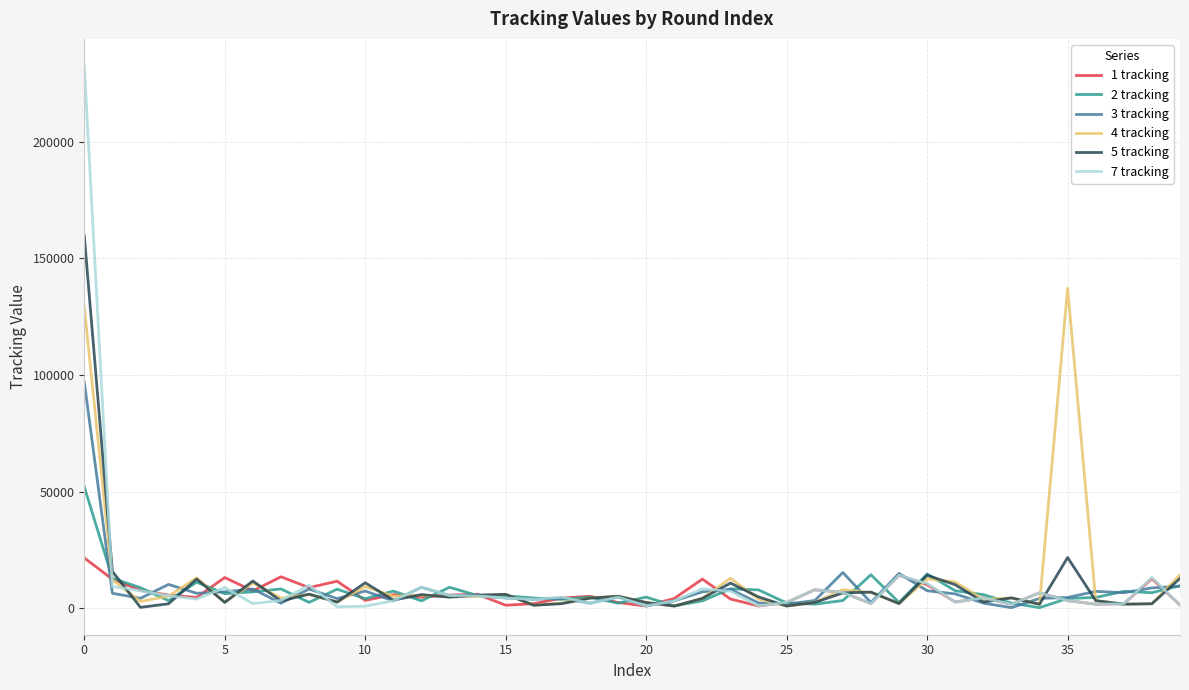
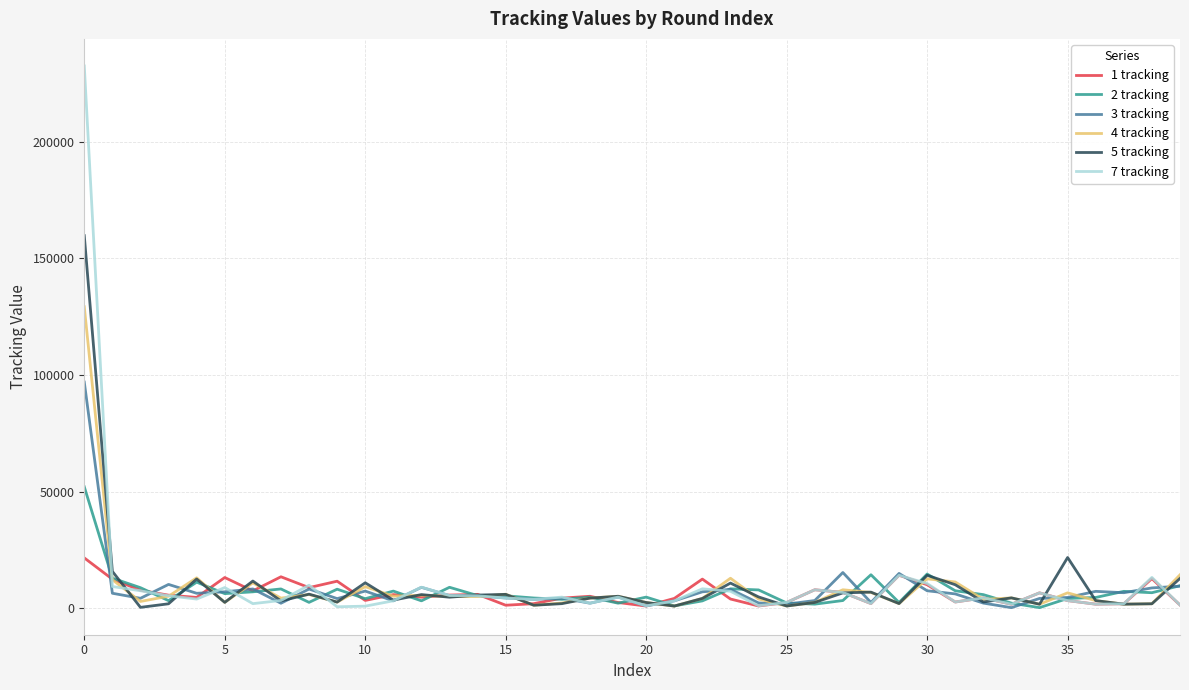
4 tracking, 35: 137000 -> 7000
